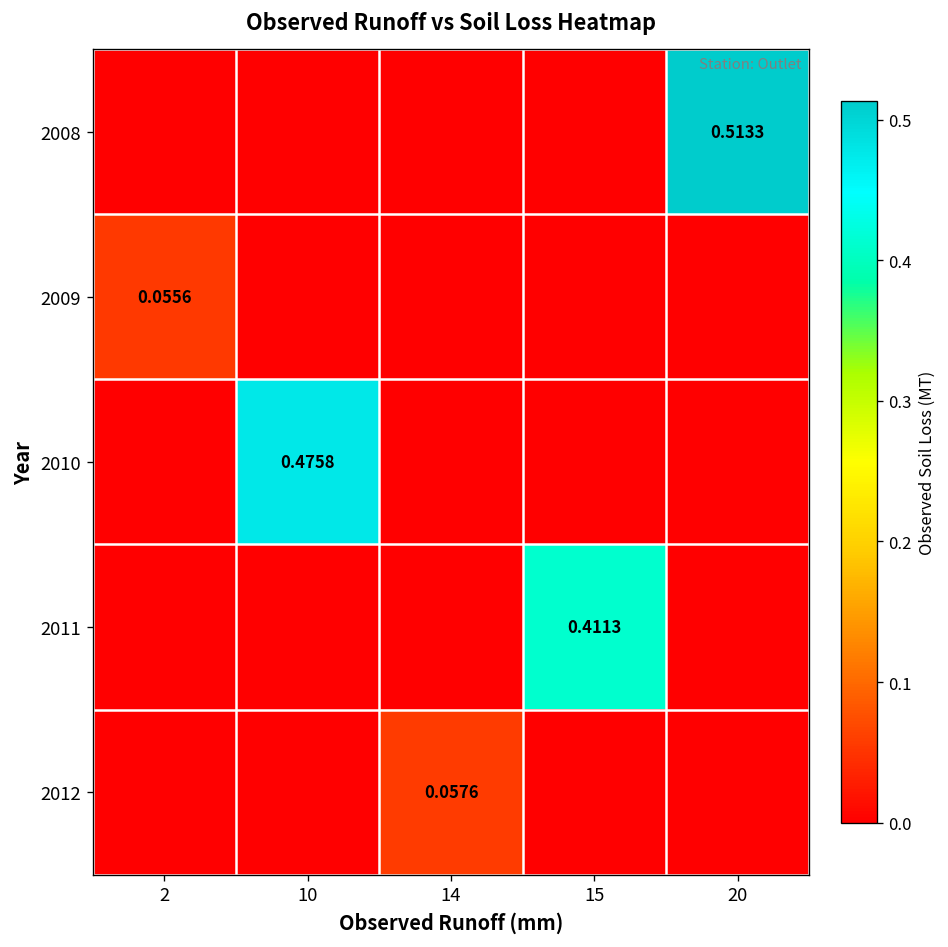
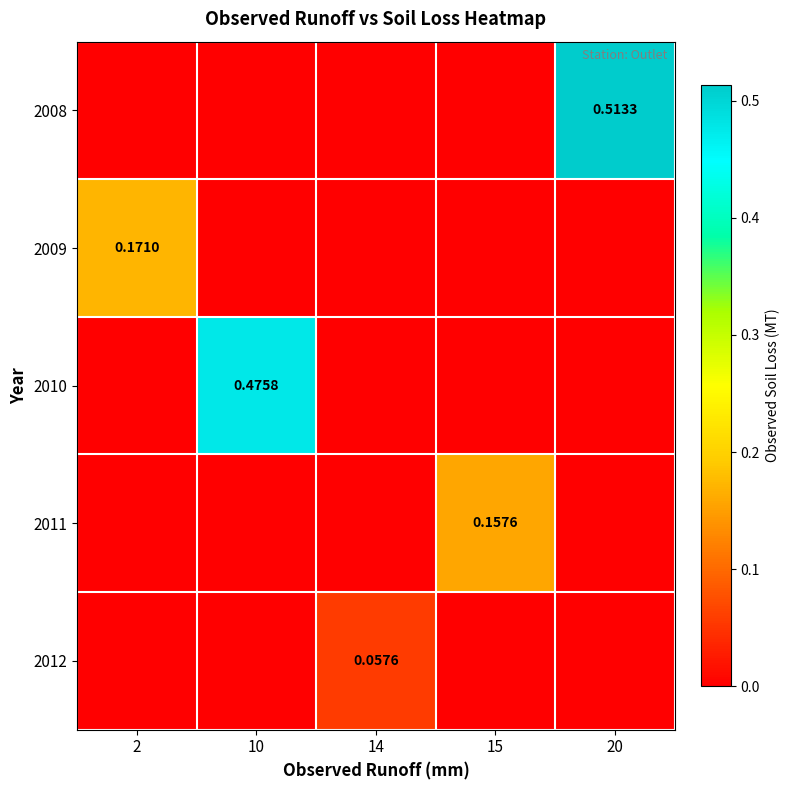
2009, 2: 0.0556 -> 0.1710
2011, 15: 0.4113 -> 0.1576
